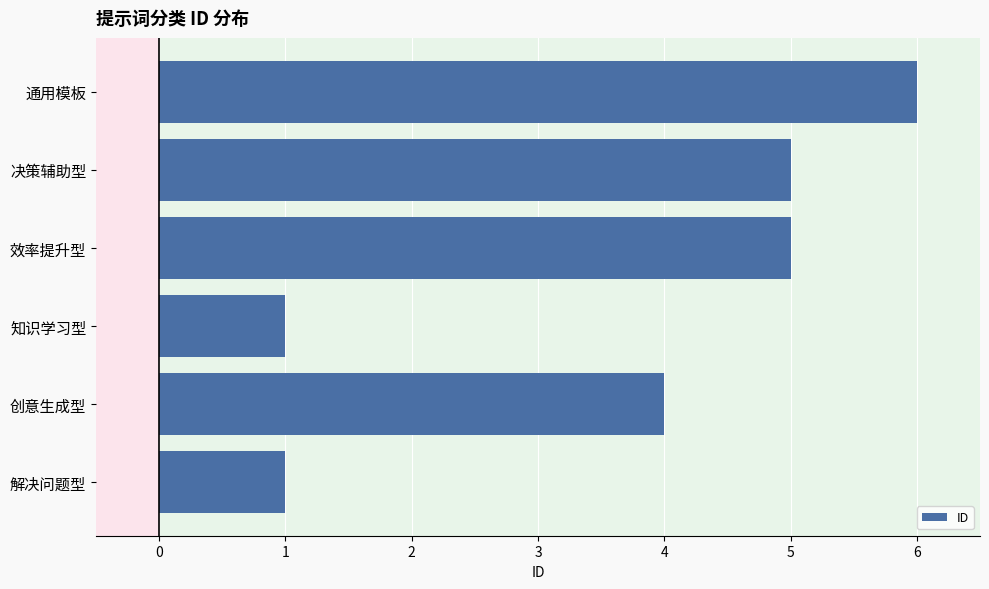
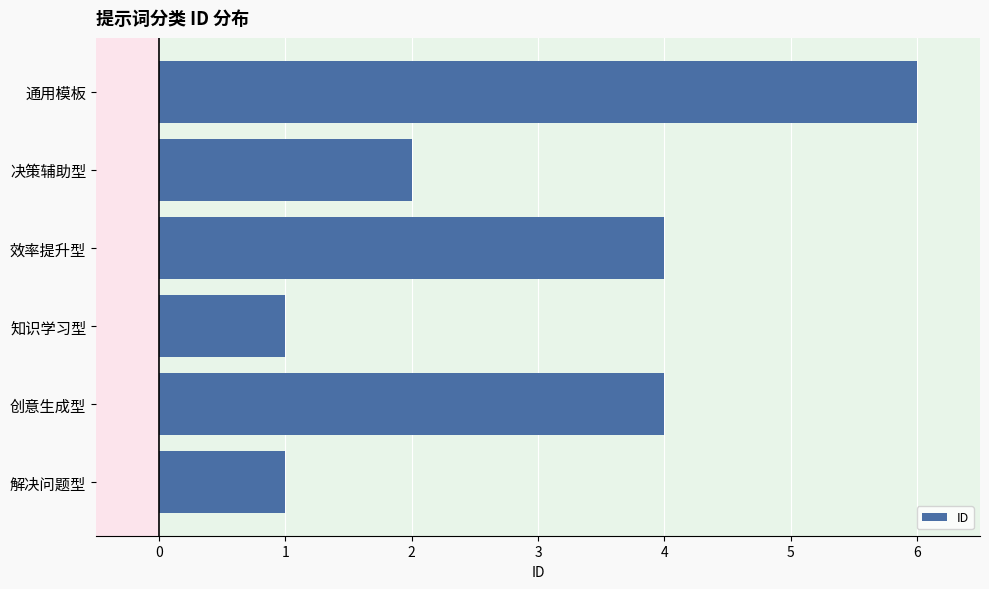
决策辅助型: 5 -> 2
效率提升型: 5 -> 4
